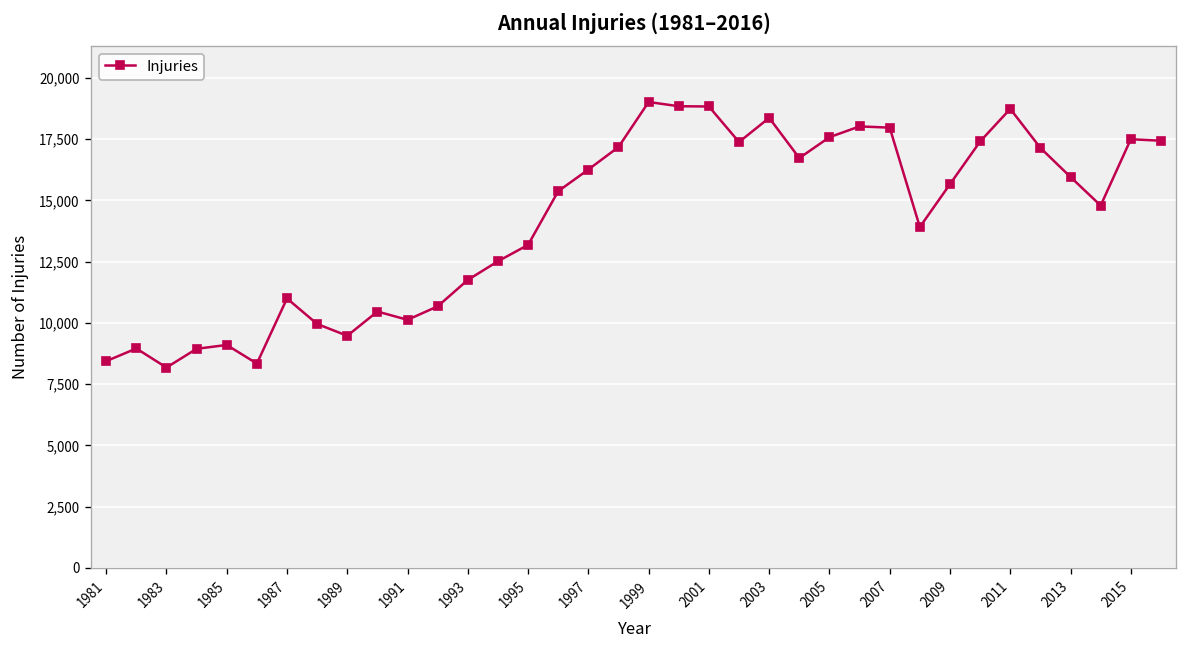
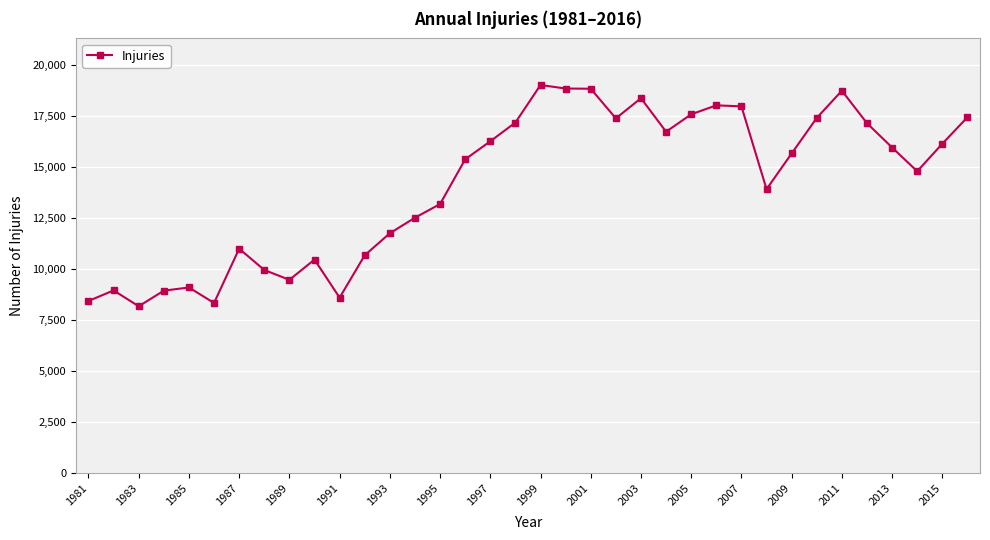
1991: 10,100 -> 8,600
2015: 17,500 -> 16,100
